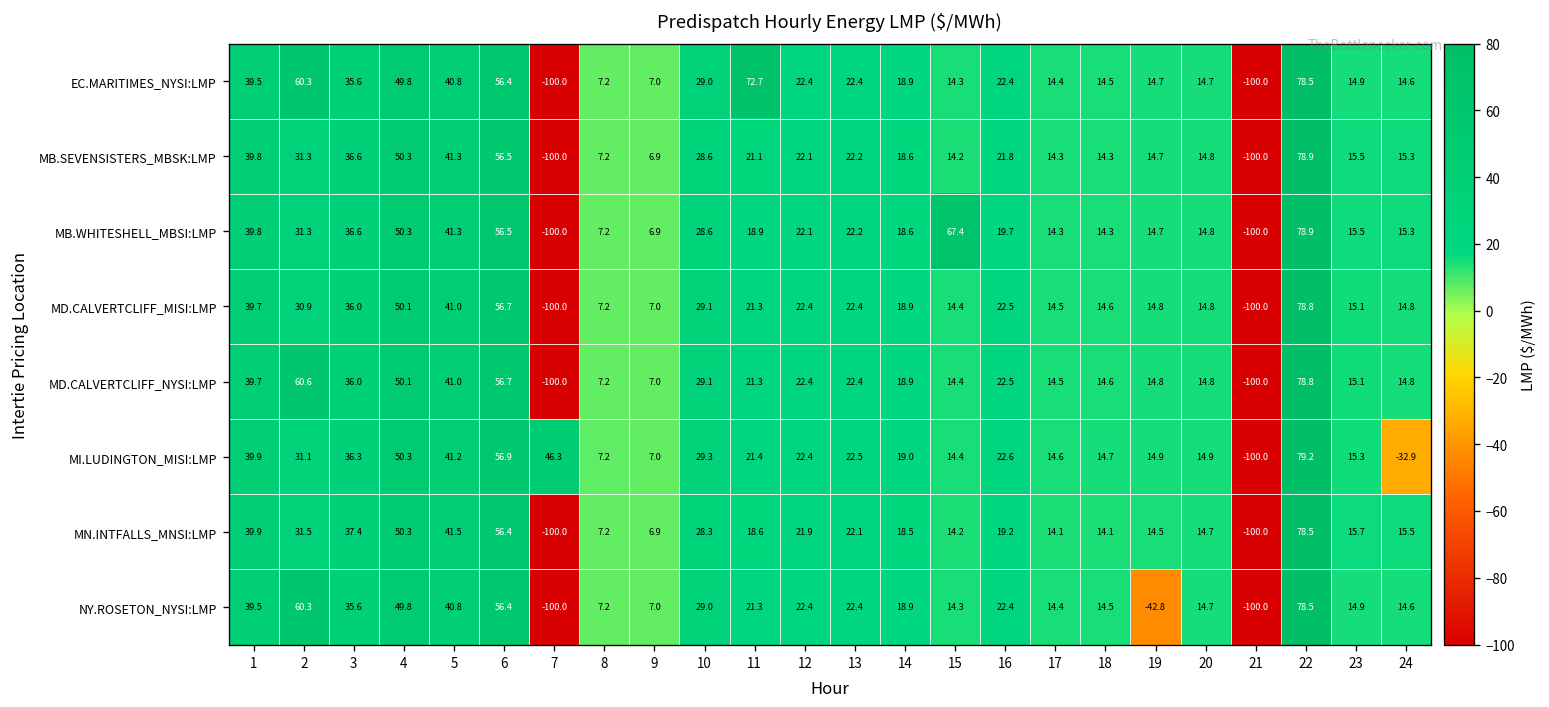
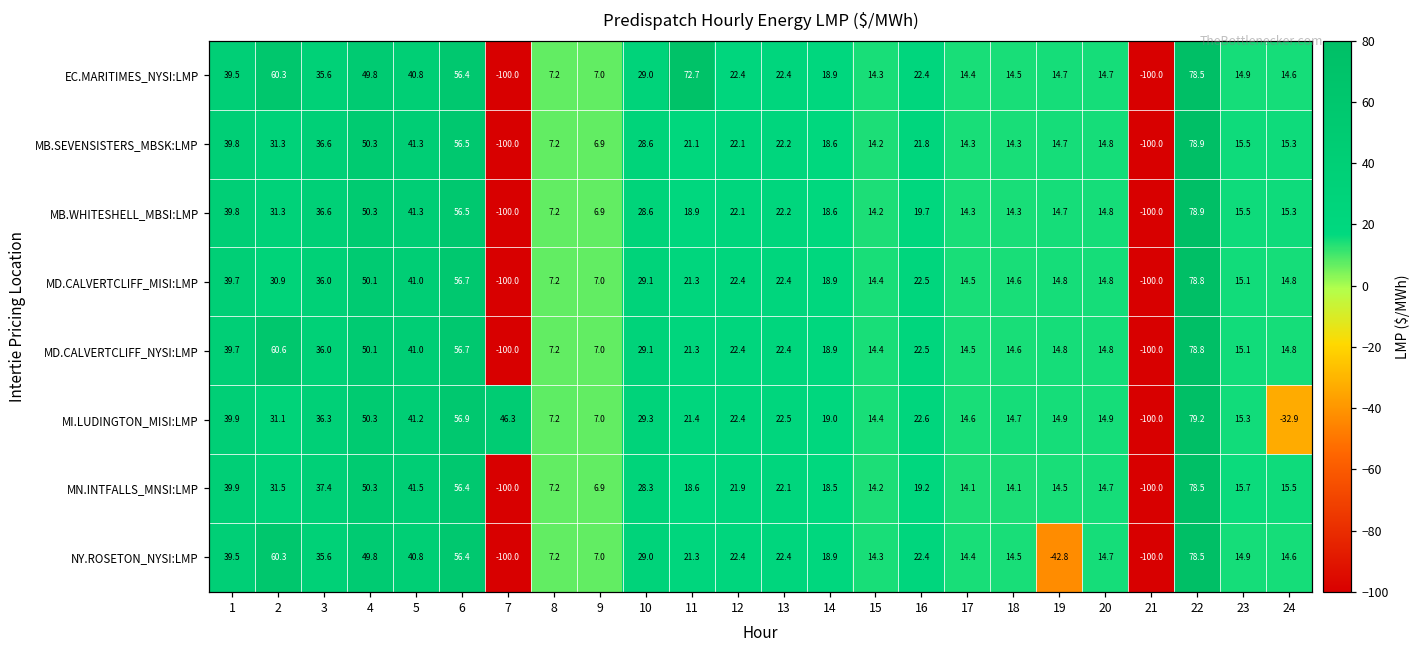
MB.WHITESHELL_MBSI:LMP, 15: 67.4 -> 14.2
